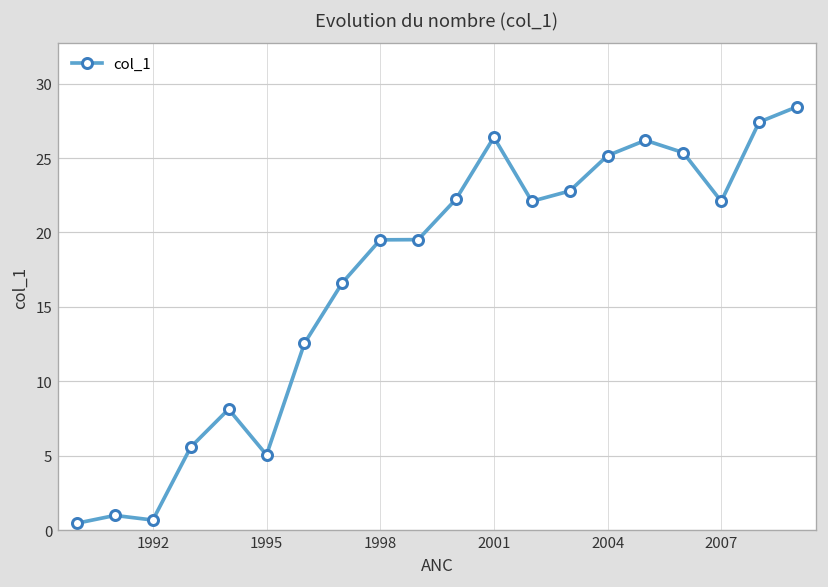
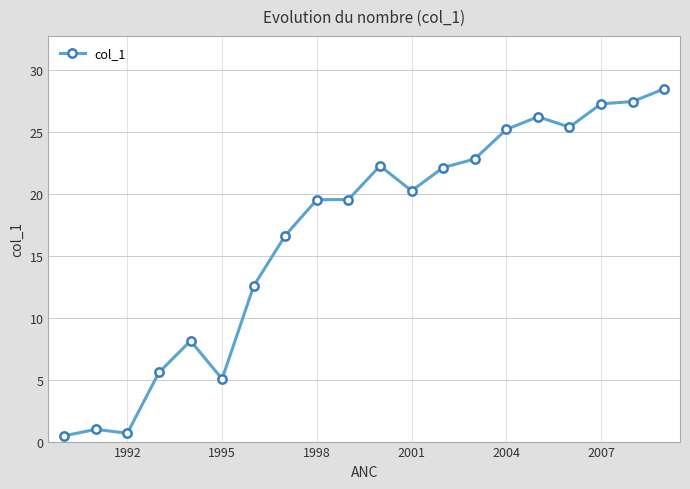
2001: 26.4 -> 20.2
2007: 22.1 -> 27.2
